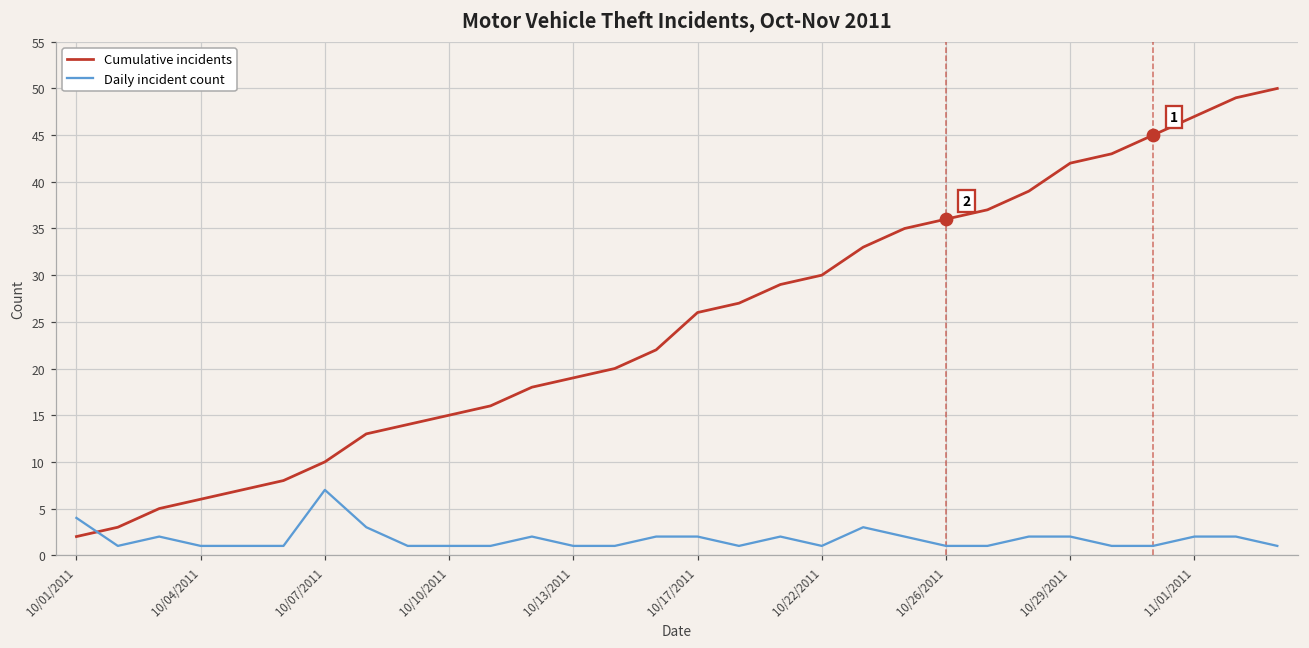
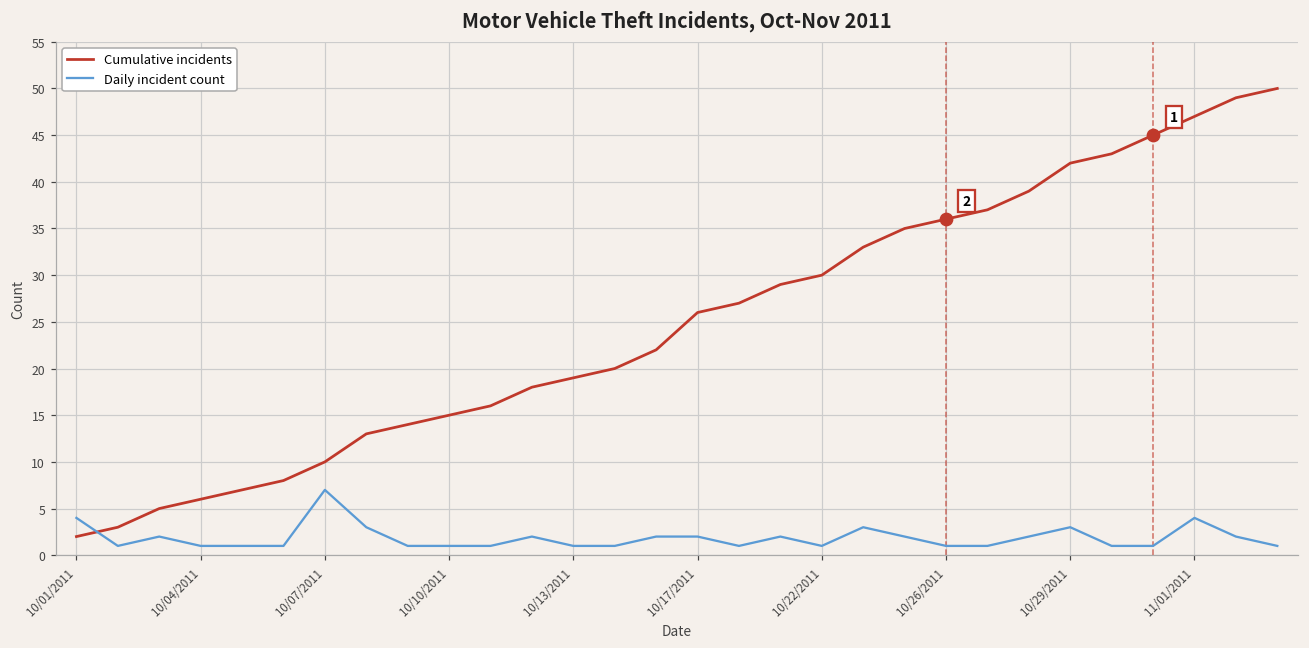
Daily incident count, 10/29/2011: 2 -> 3
Daily incident count, 11/01/2011: 2 -> 4
